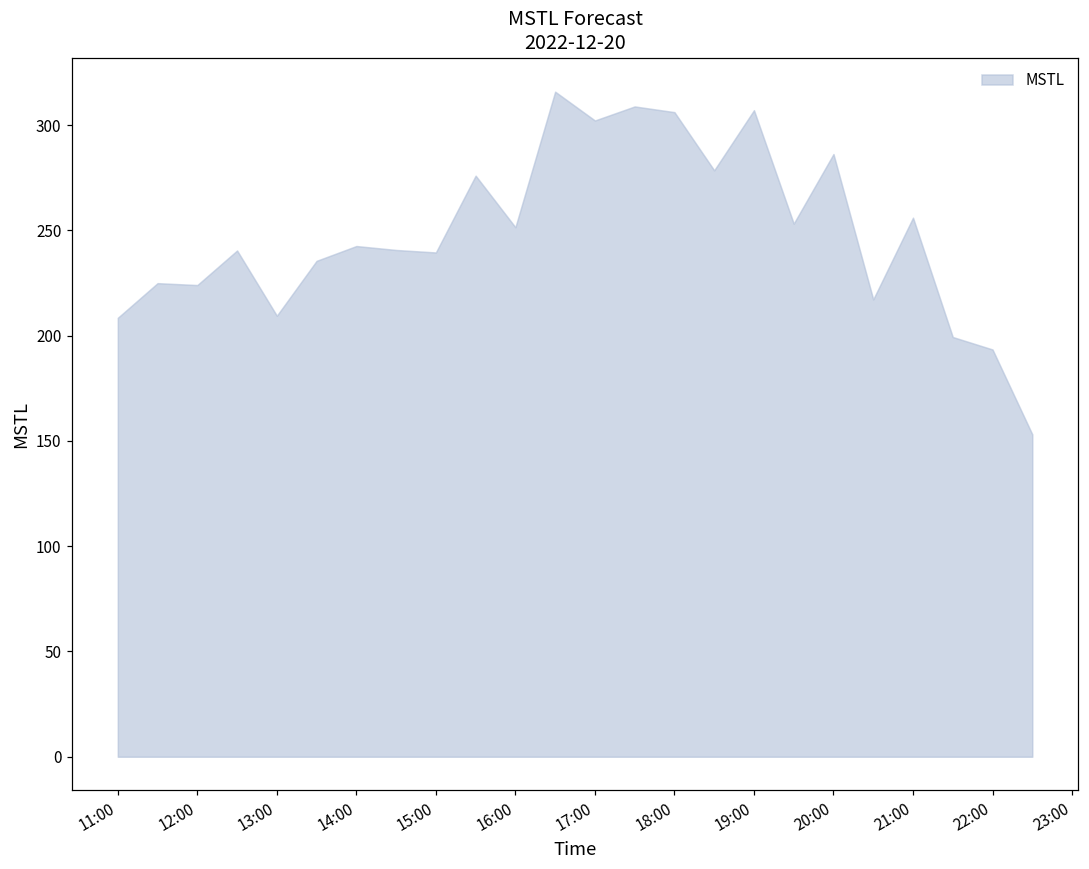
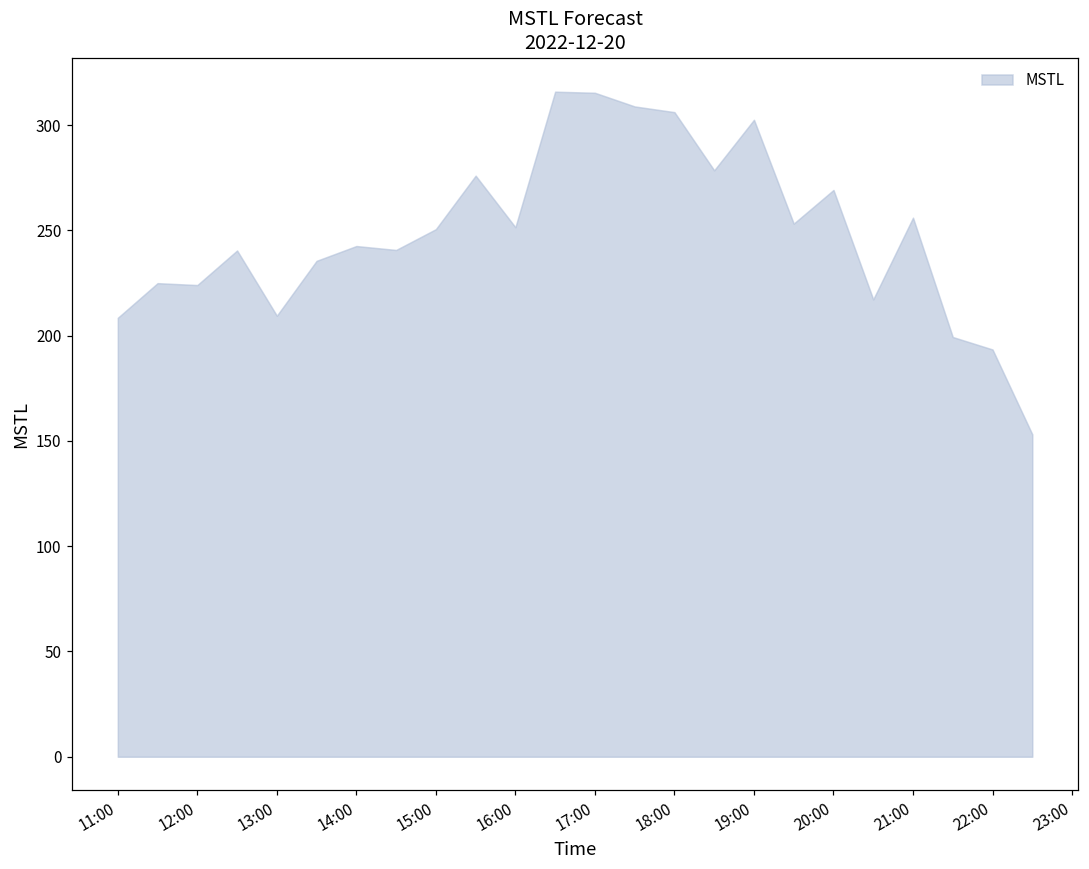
15:00: 239 -> 251
17:00: 302 -> 315
19:00: 307 -> 302
20:00: 286 -> 269
